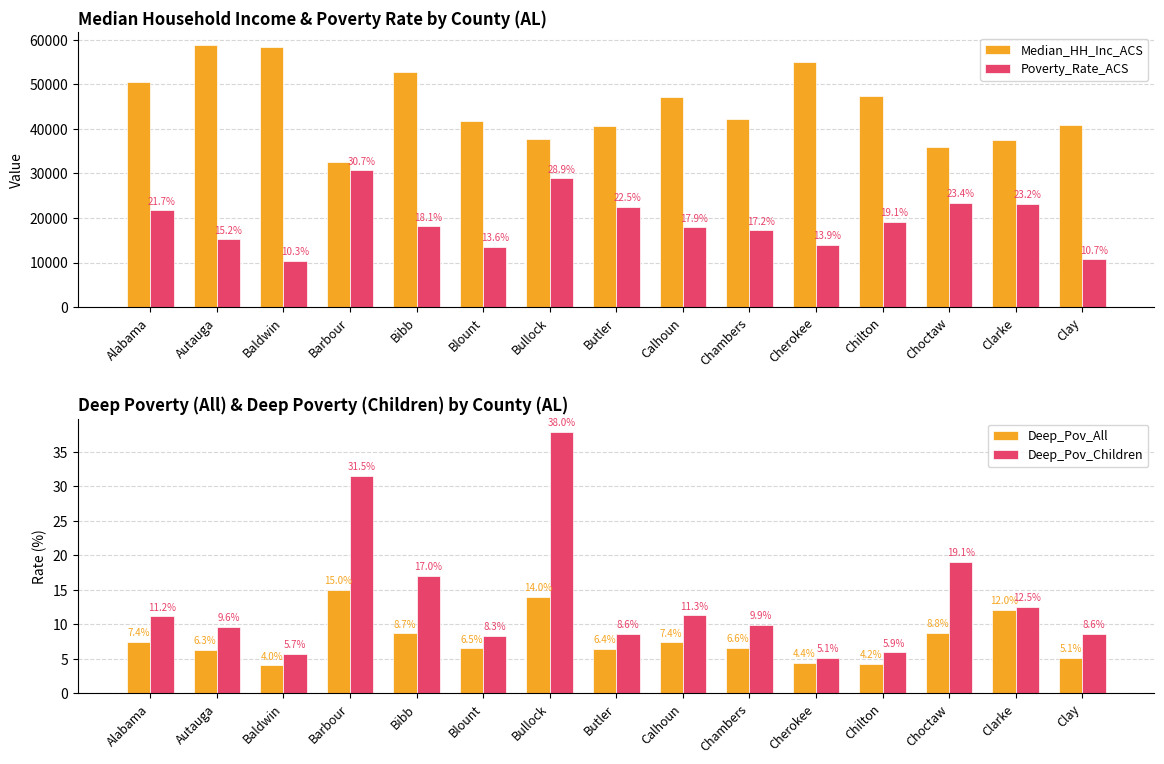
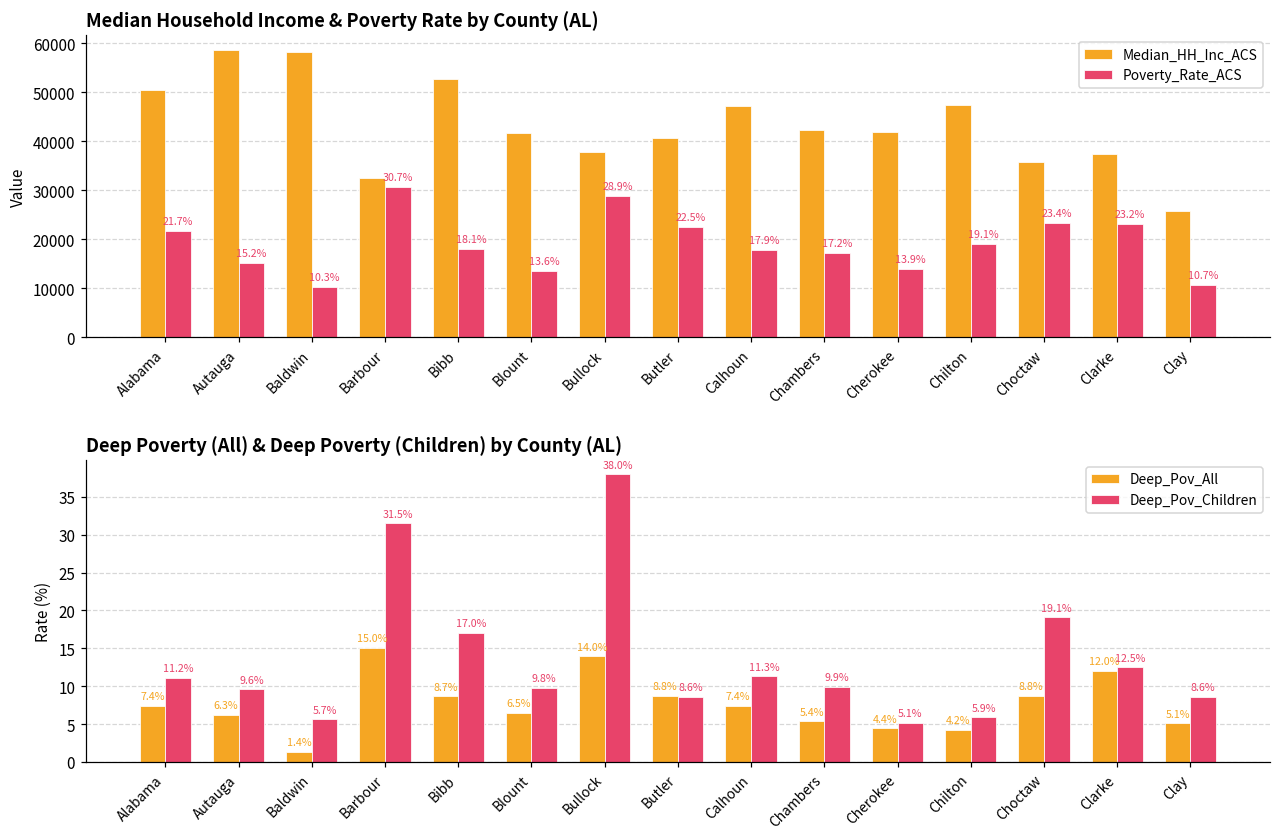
Median Household Income & Poverty Rate by County (AL), Median_HH_Inc_ACS, Cherokee: 55000 -> 42000
Median Household Income & Poverty Rate by County (AL), Median_HH_Inc_ACS, Clay: 41000 -> 26000
Deep Poverty (All) & Deep Poverty (Children) by County (AL), Deep_Pov_All, Baldwin: 4.0% -> 1.4%
Deep Poverty (All) & Deep Poverty (Children) by County (AL), Deep_Pov_Children, Blount: 8.3% -> 9.8%
Deep Poverty (All) & Deep Poverty (Children) by County (AL), Deep_Pov_All, Butler: 6.4% -> 8.8%
Deep Poverty (All) & Deep Poverty (Children) by County (AL), Deep_Pov_All, Chambers: 6.6% -> 5.4%
